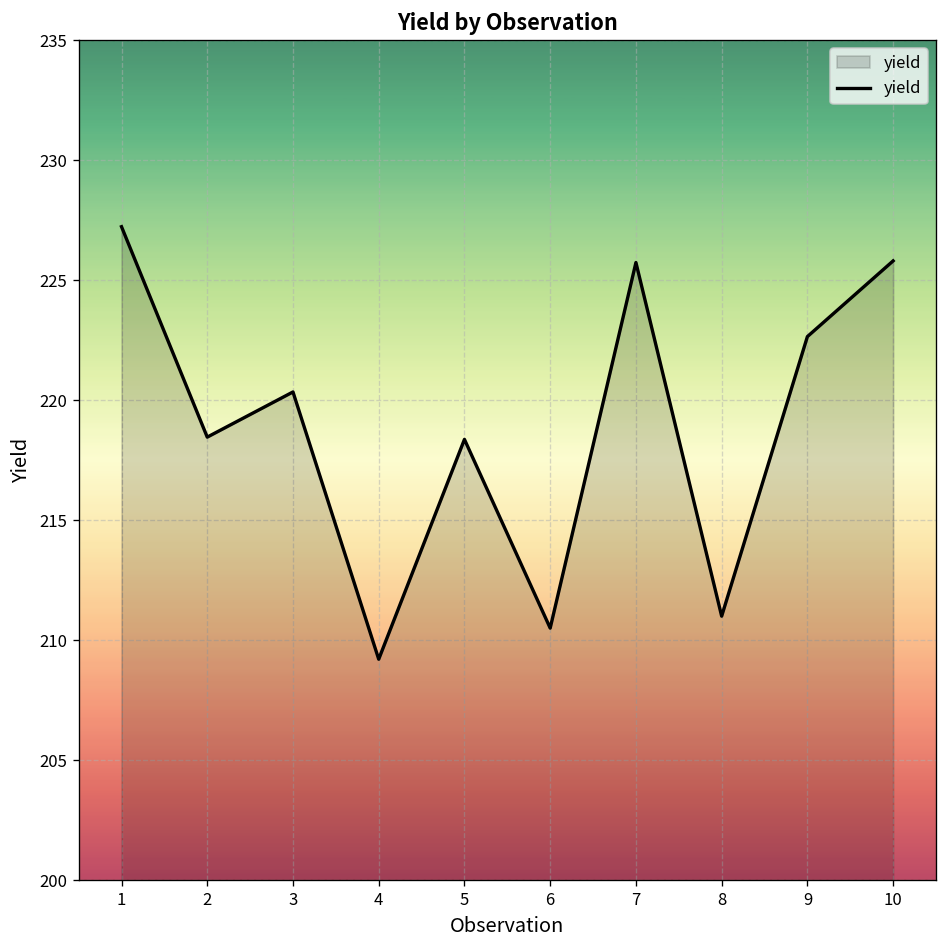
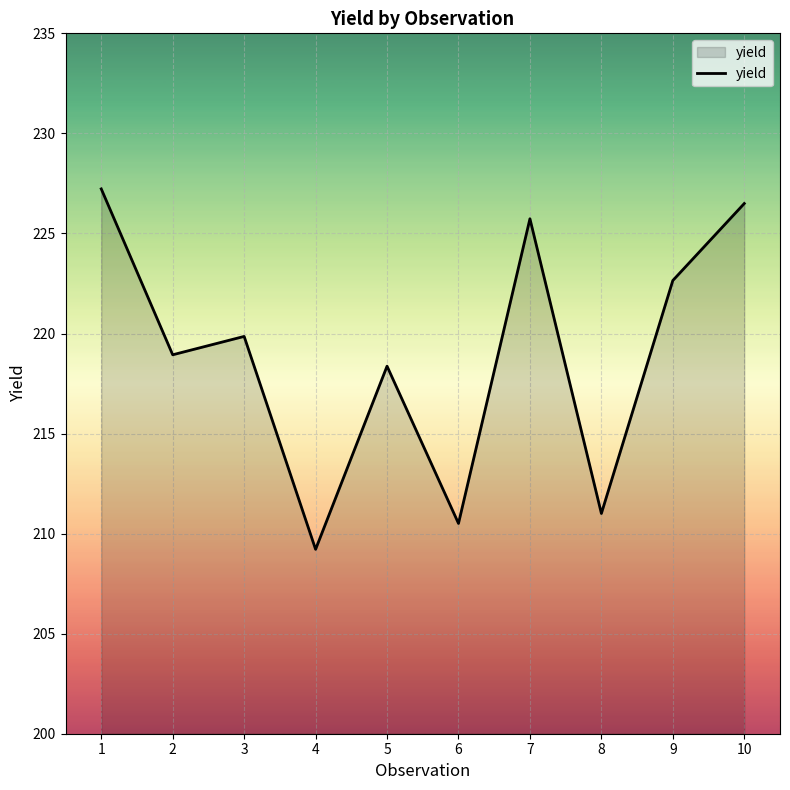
2: 218.5 -> 218.9
3: 220.3 -> 219.9
10: 225.8 -> 226.5
